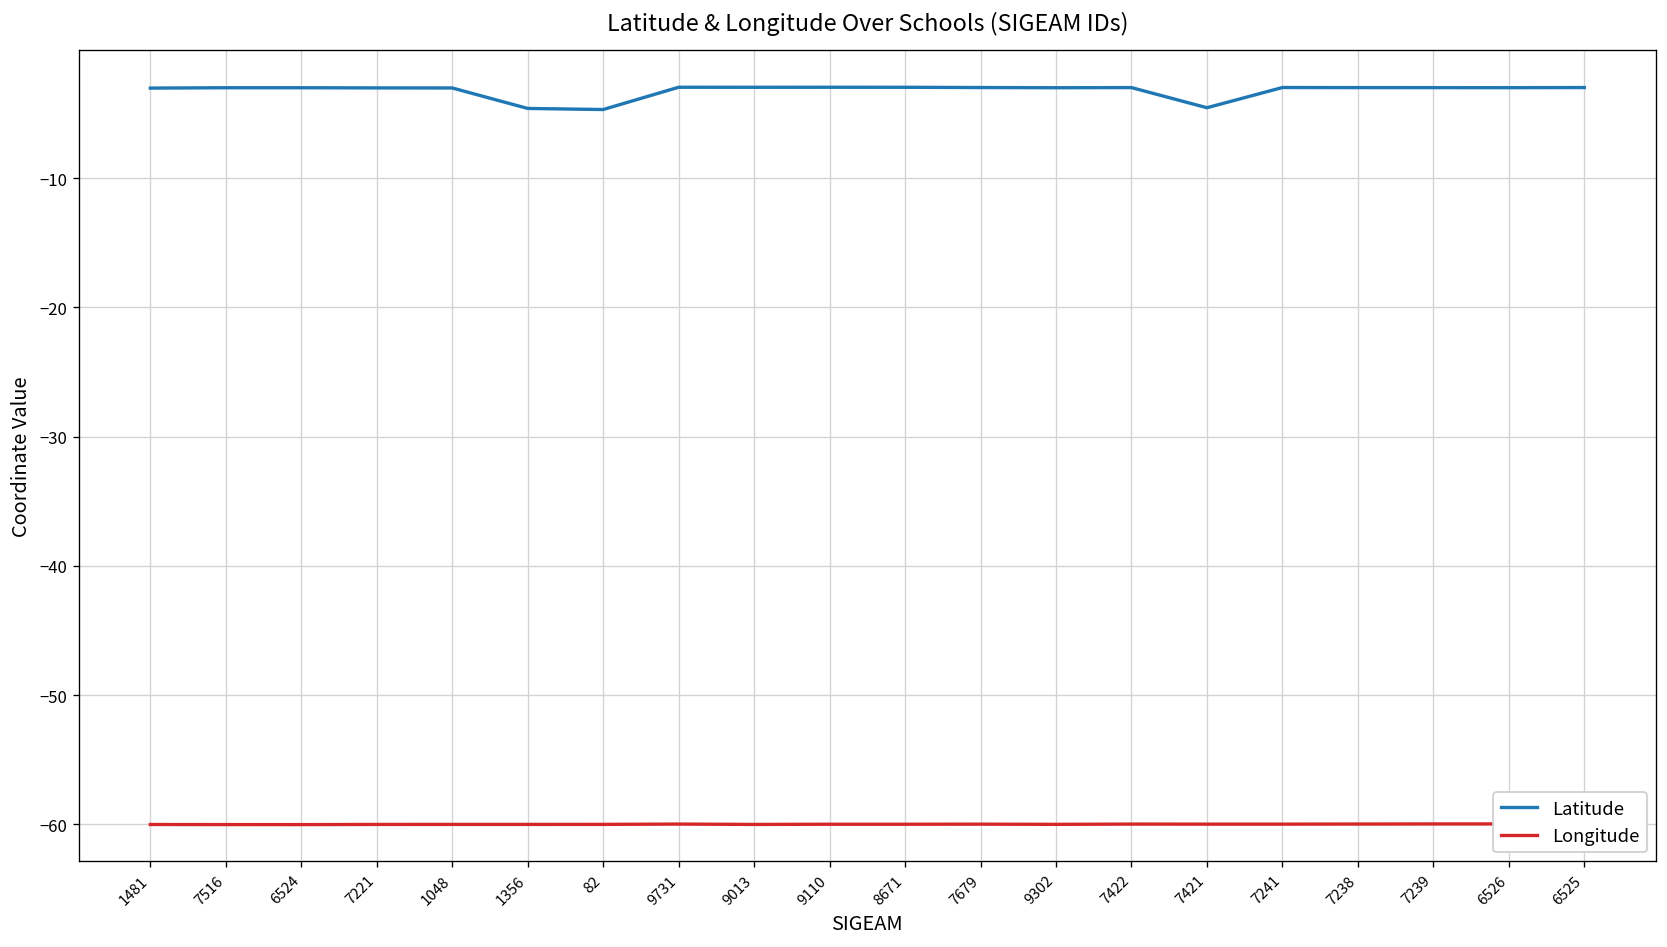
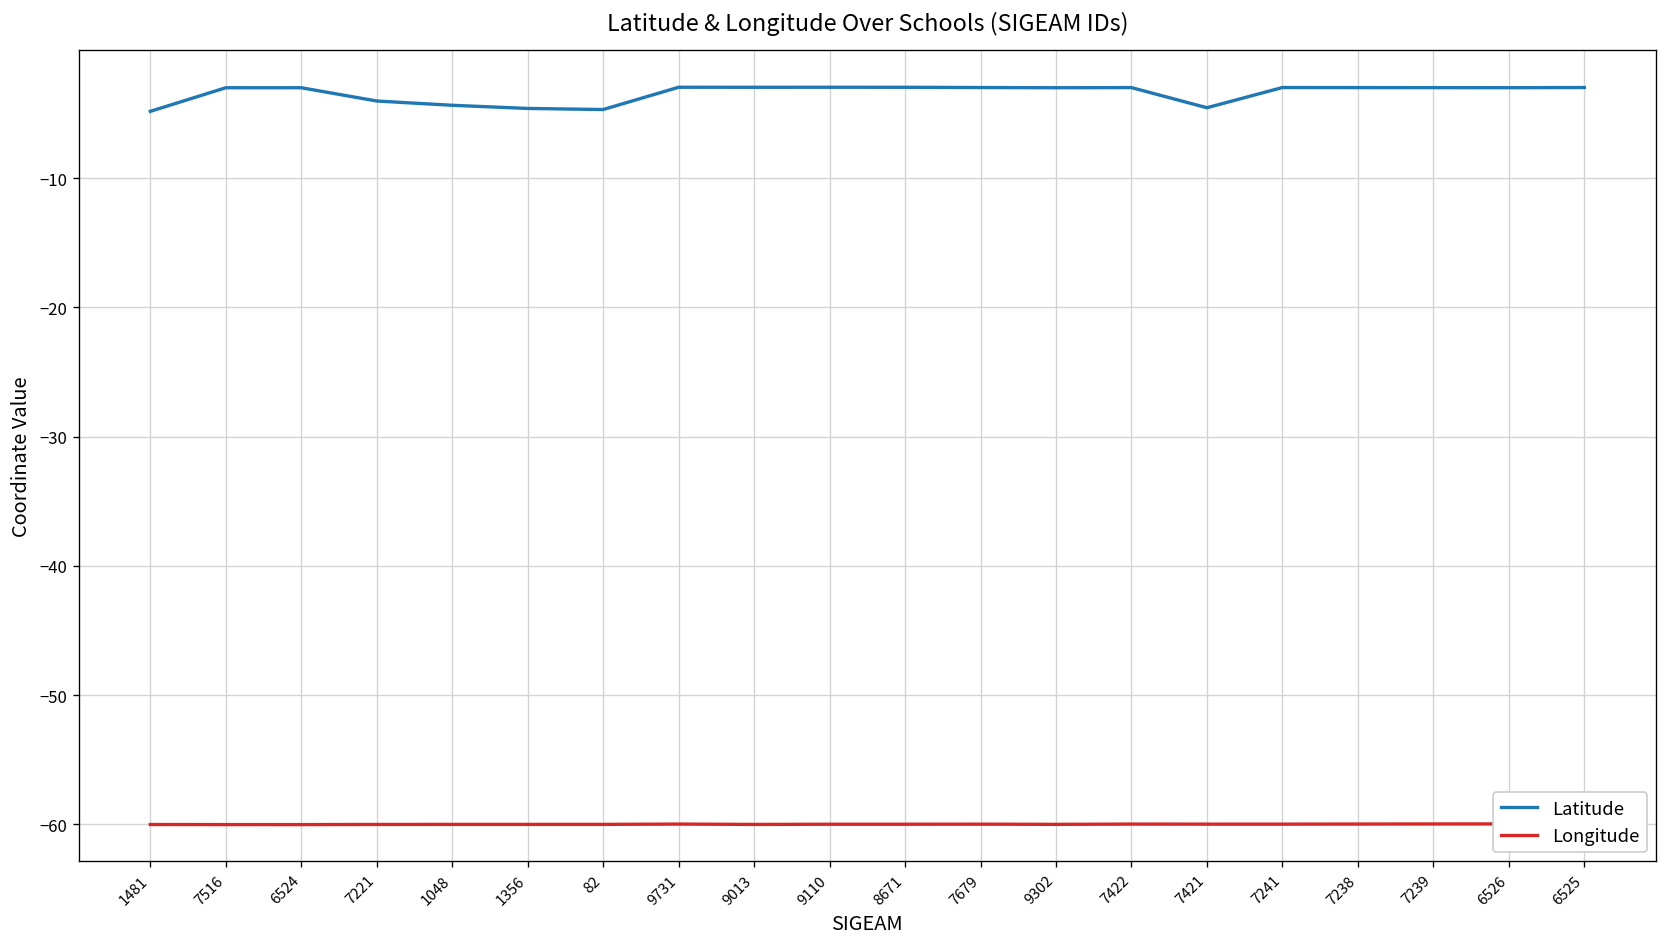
Latitude, 1481: -3.0 -> -4.8
Latitude, 7221: -3.0 -> -4.0
Latitude, 1048: -3.0 -> -4.4
